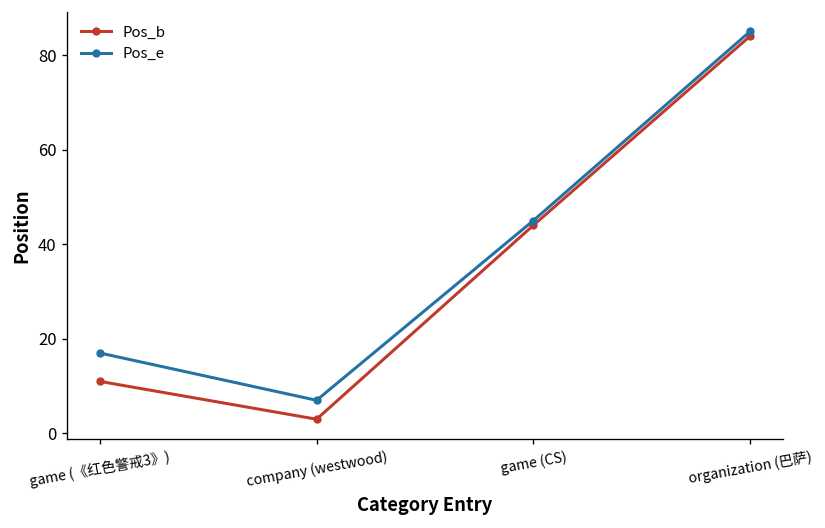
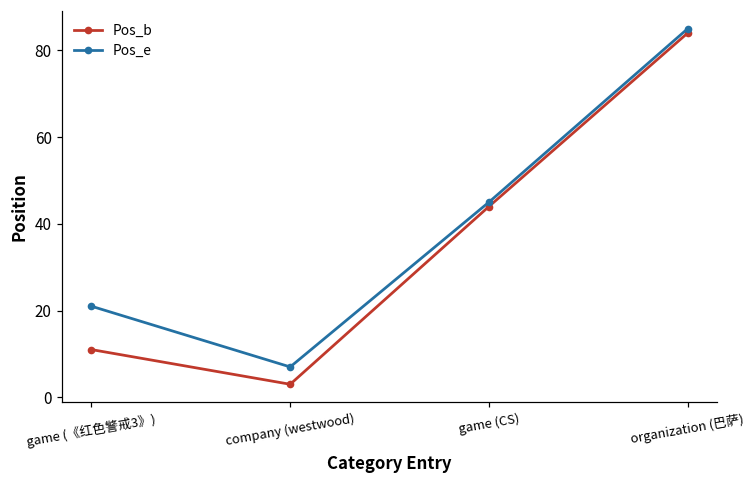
Pos_e, game (《红色警戒3》): 17 -> 21
